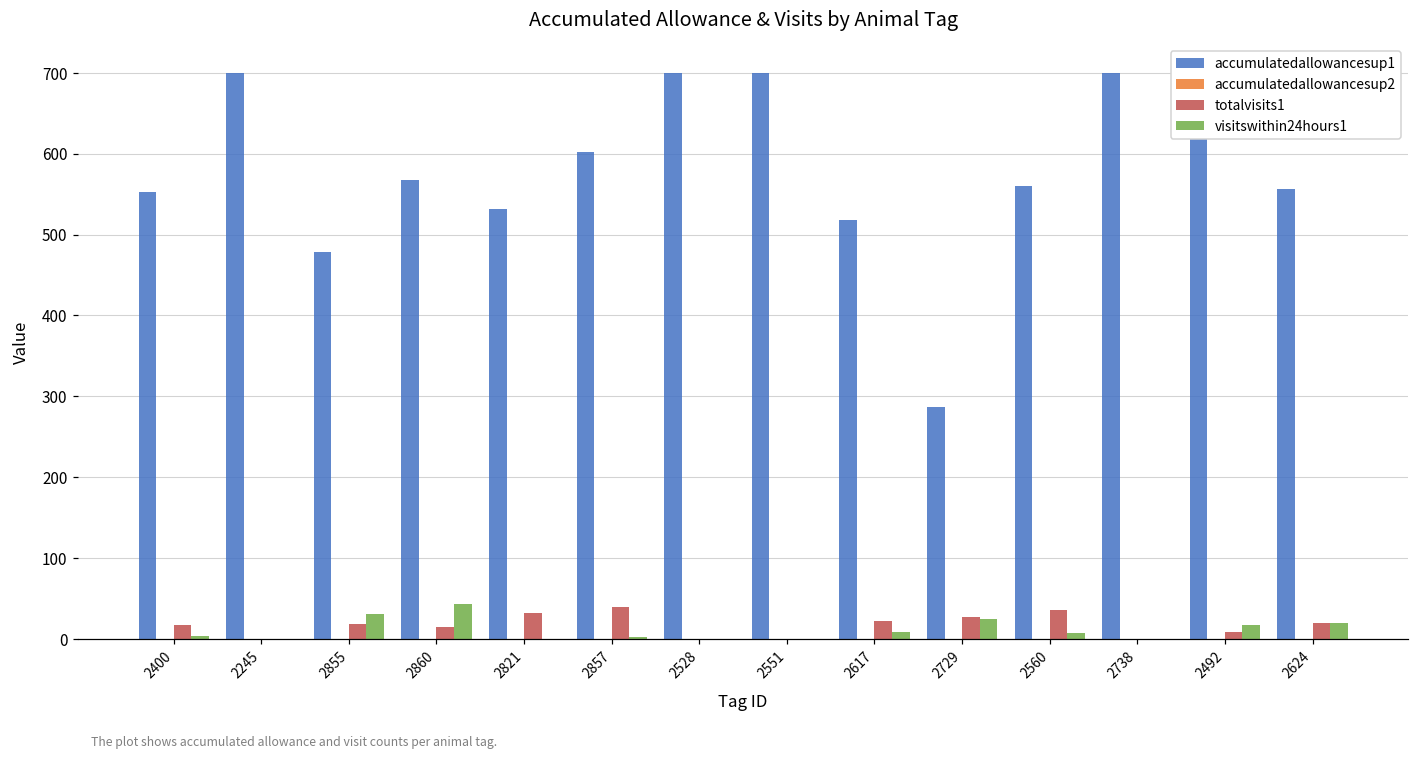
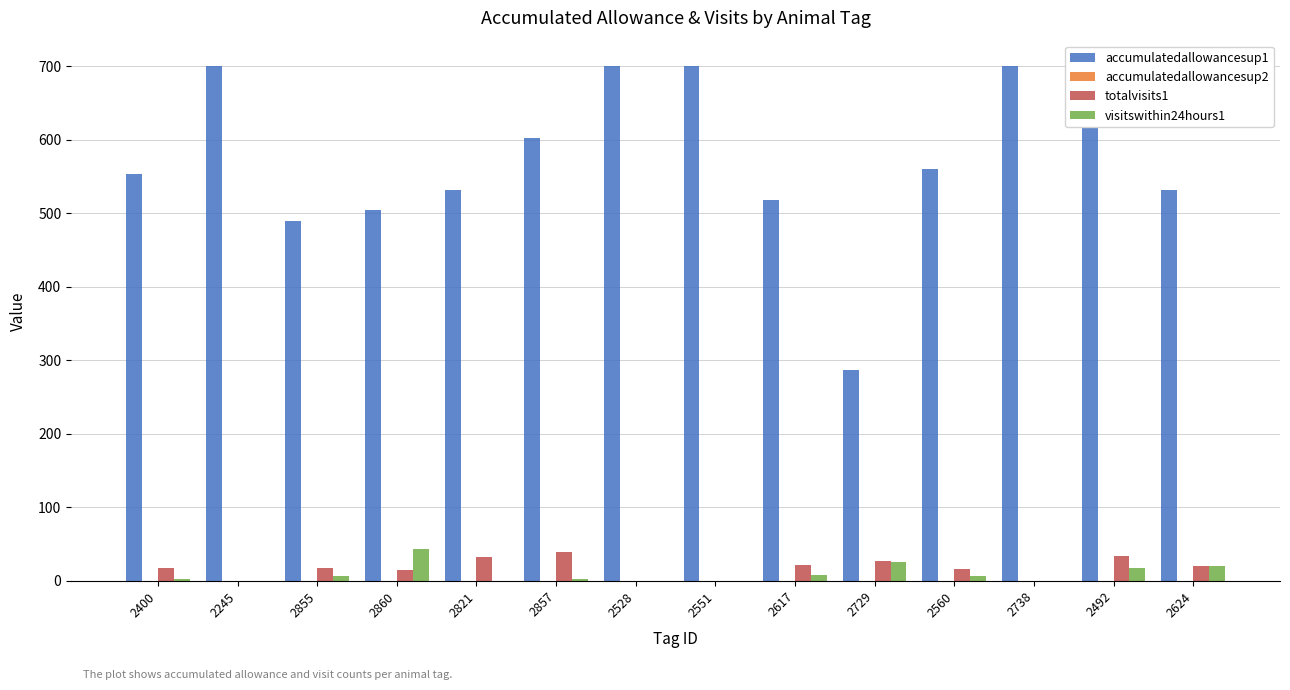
accumulatedallowancesup1, 2855: 480 -> 490
visitswithin24hours1, 2855: 30 -> 10
accumulatedallowancesup1, 2860: 570 -> 500
totalvisits1, 2560: 40 -> 20
totalvisits1, 2492: 10 -> 30
accumulatedallowancesup1, 2624: 560 -> 530
